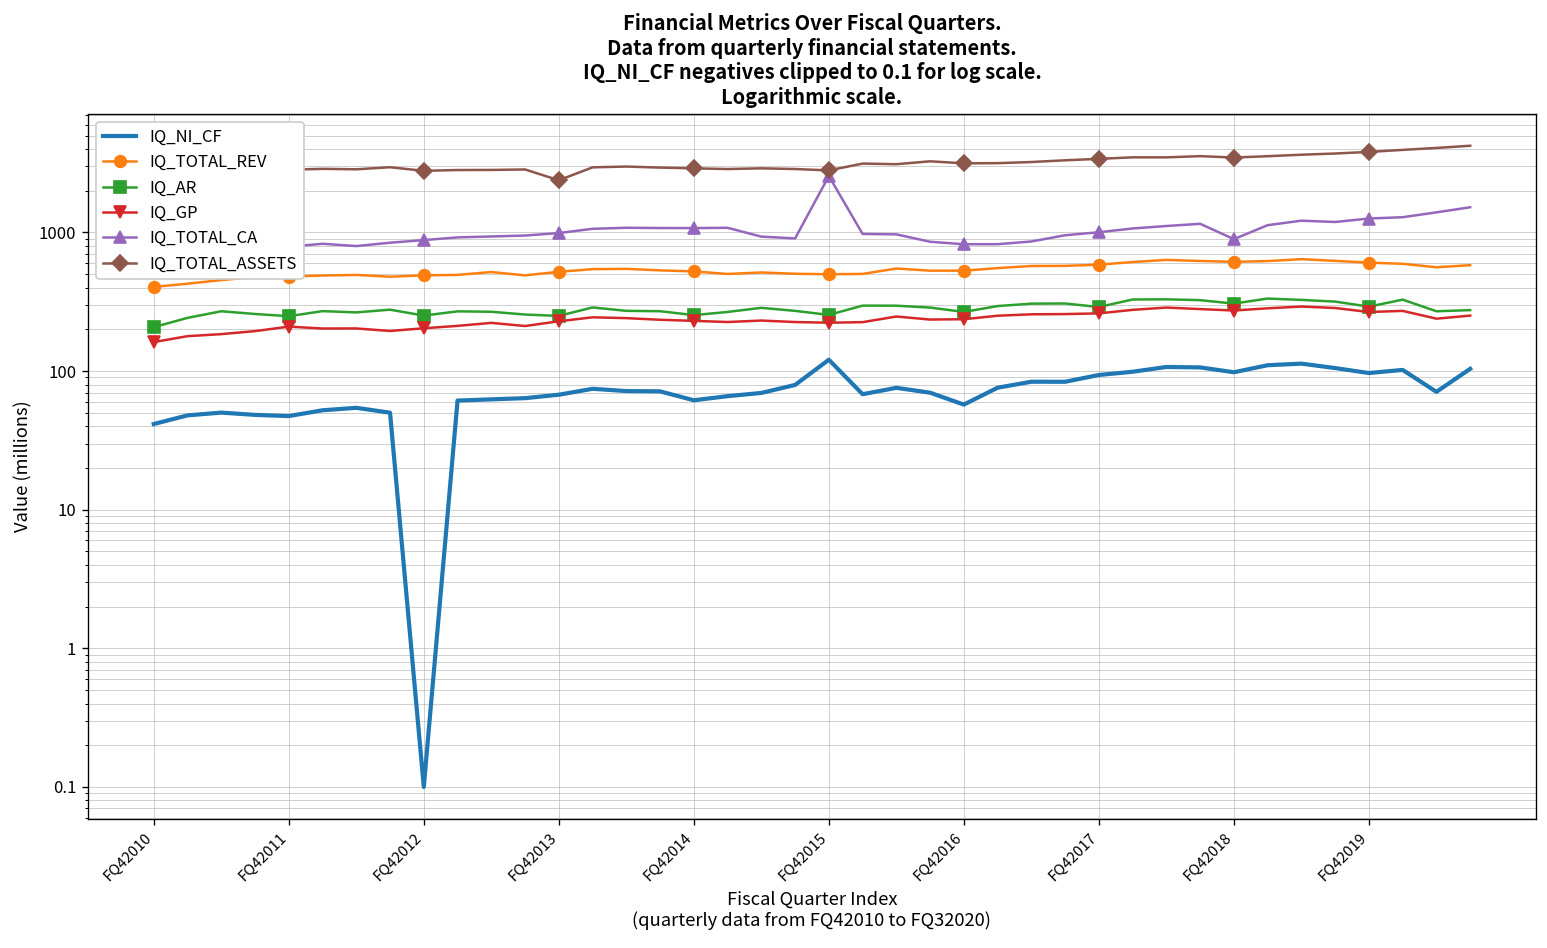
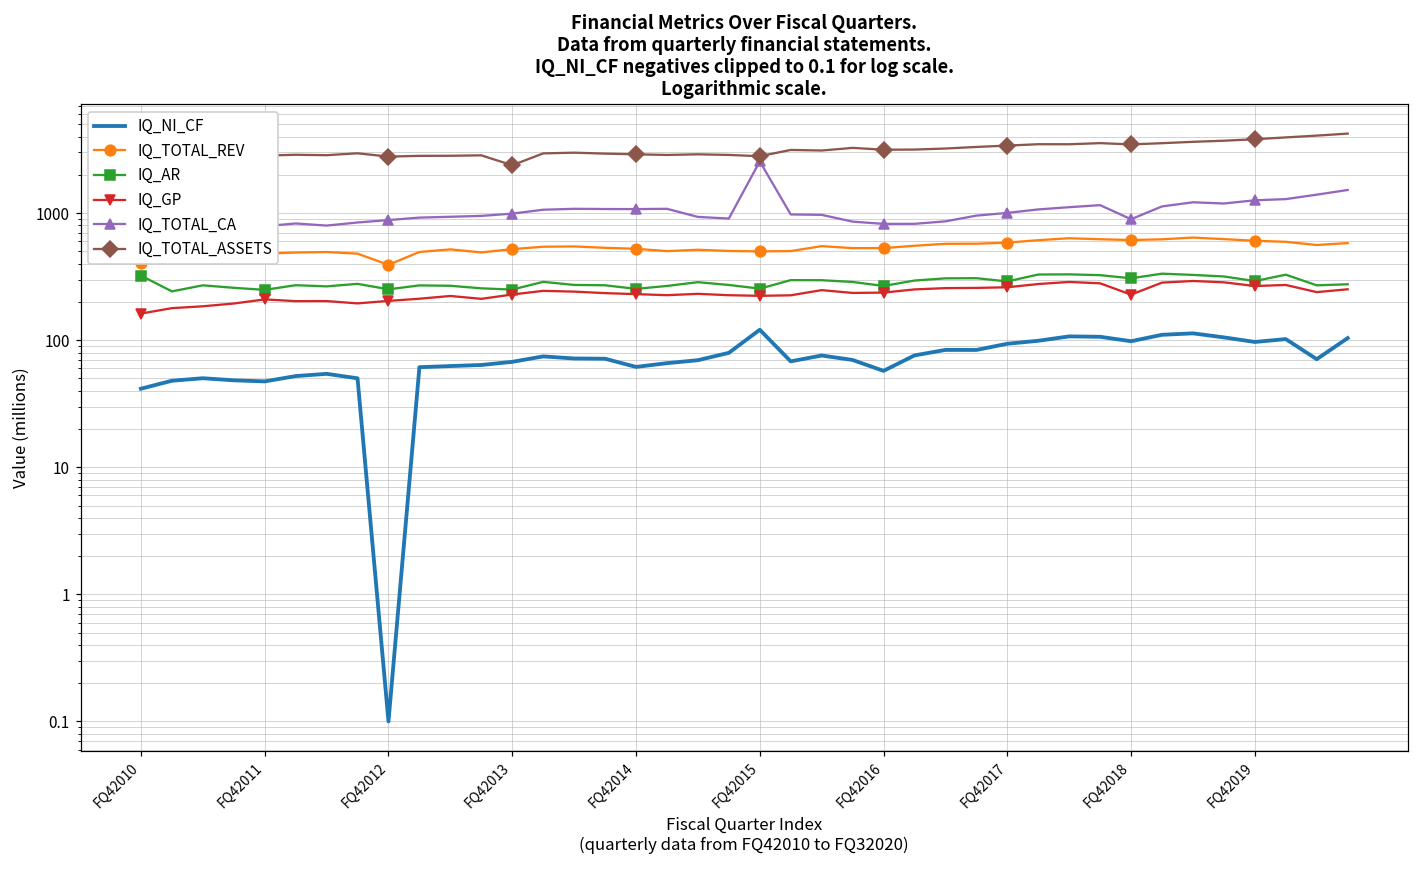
IQ_AR, FQ42010: 210 -> 320
IQ_TOTAL_REV, FQ42012: 490 -> 390
IQ_GP, FQ42018: 270 -> 230
